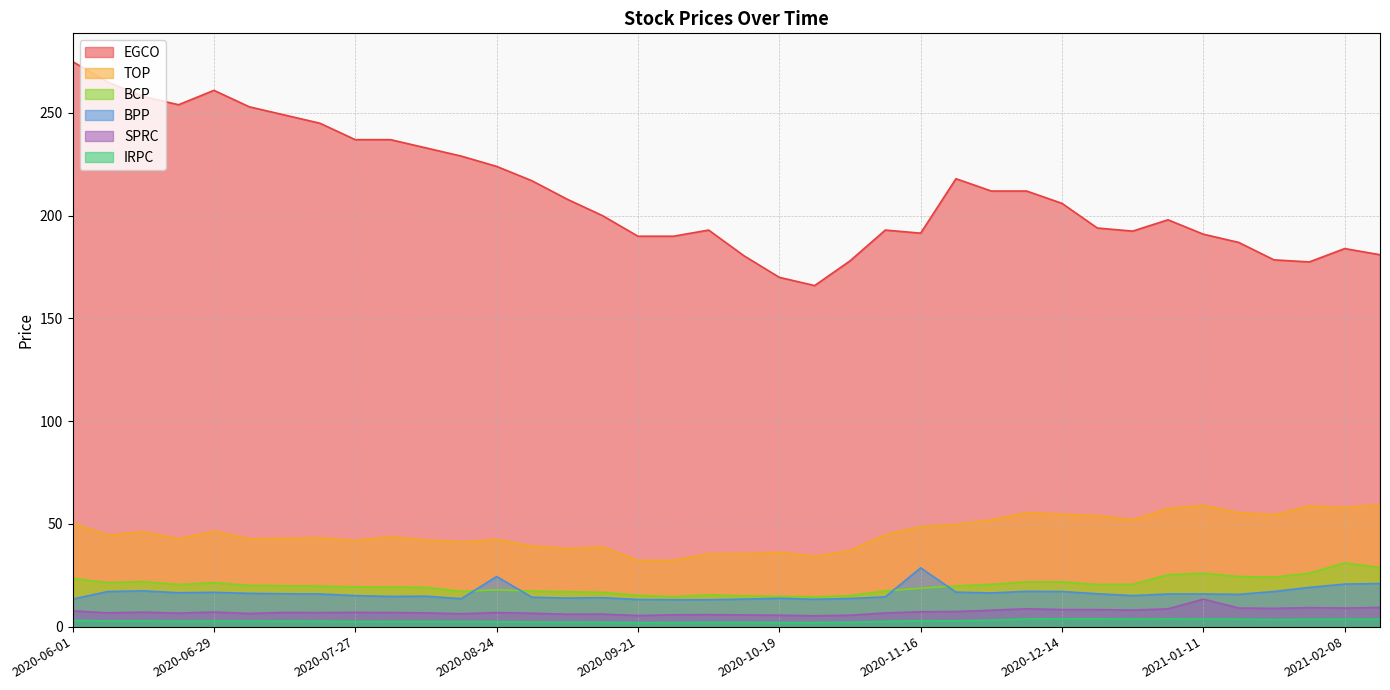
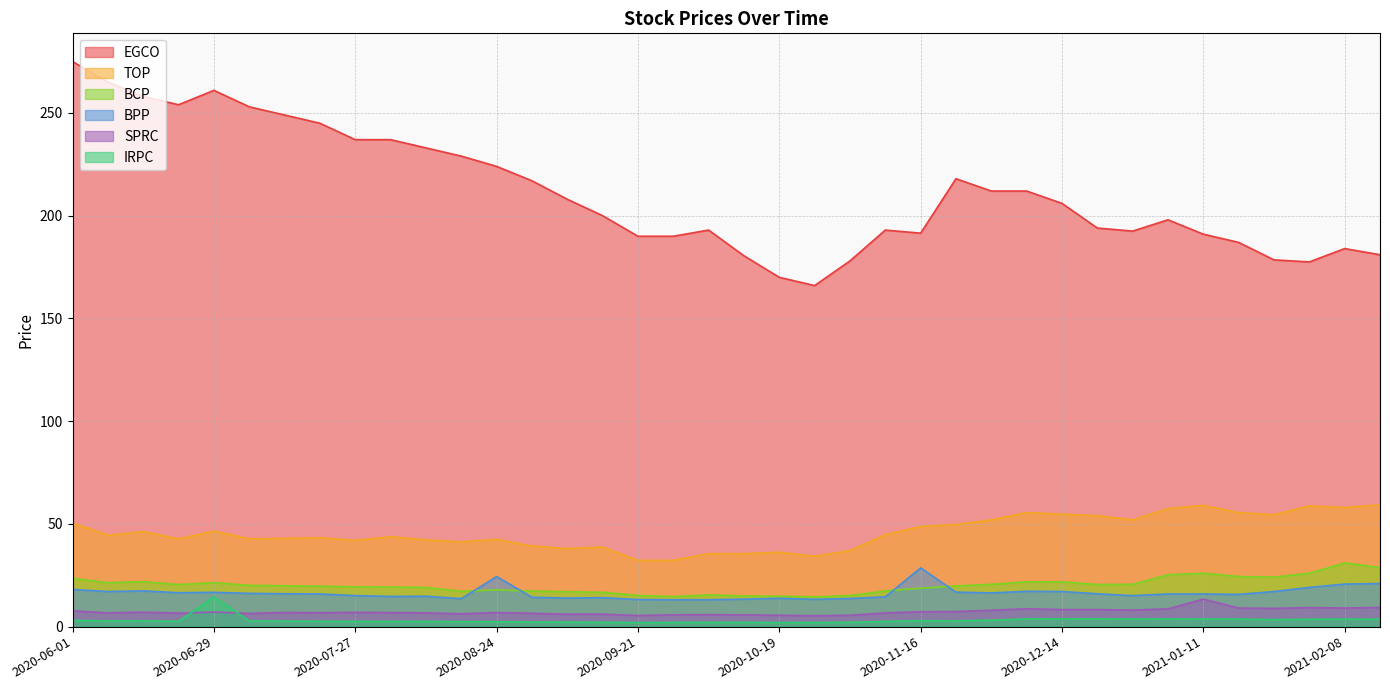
BPP, 2020-06-01: 13 -> 18
IRPC, 2020-06-29: 3 -> 15
